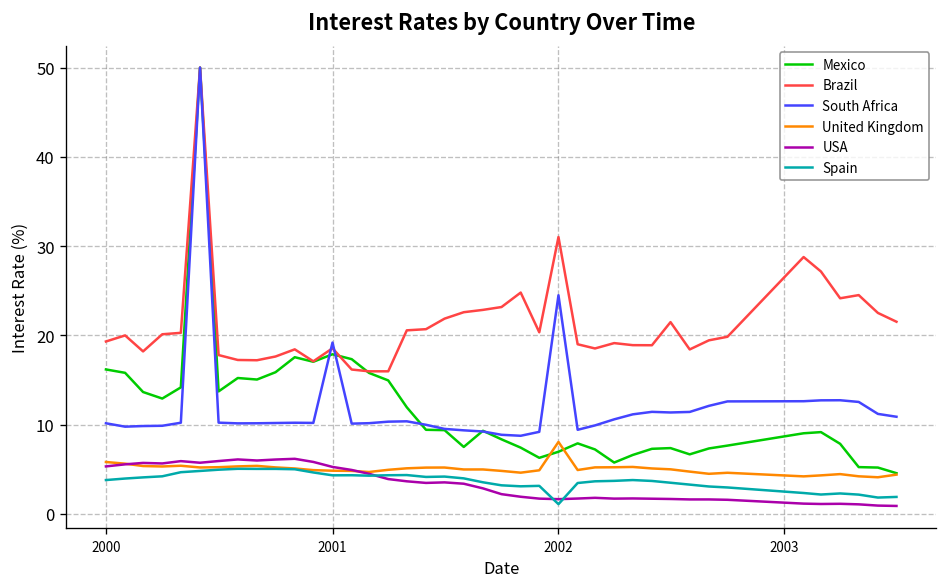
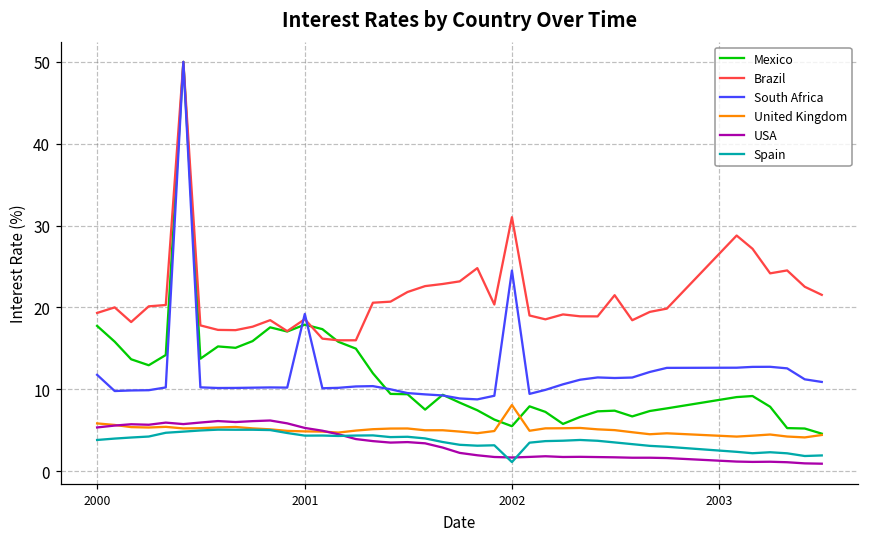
Mexico, 2000: 16 -> 18
South Africa, 2000: 10 -> 12
Mexico, 2002: 7 -> 5
